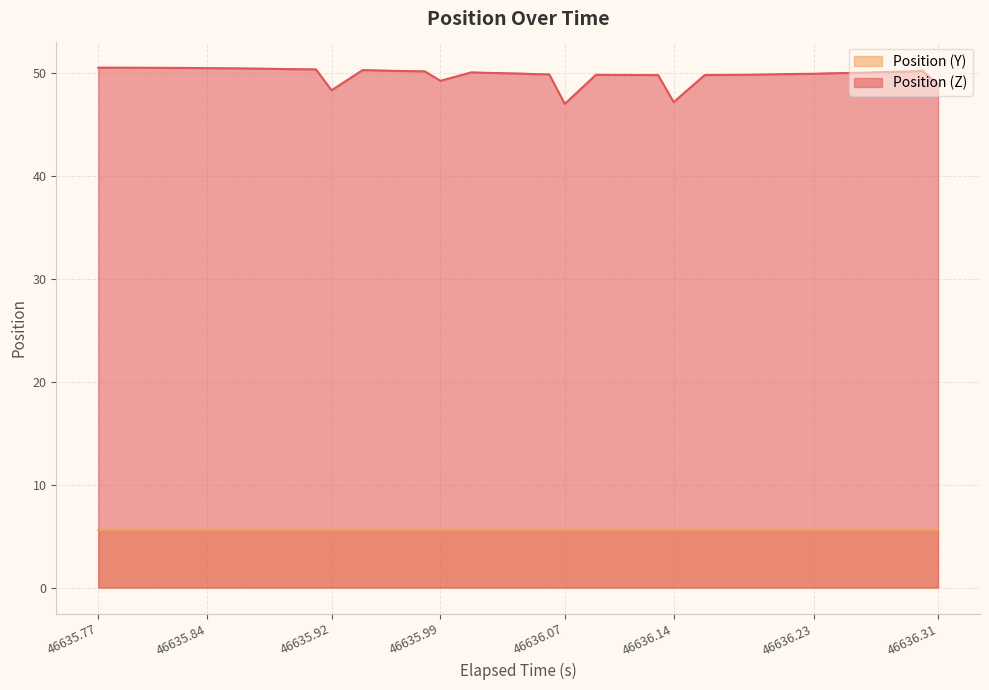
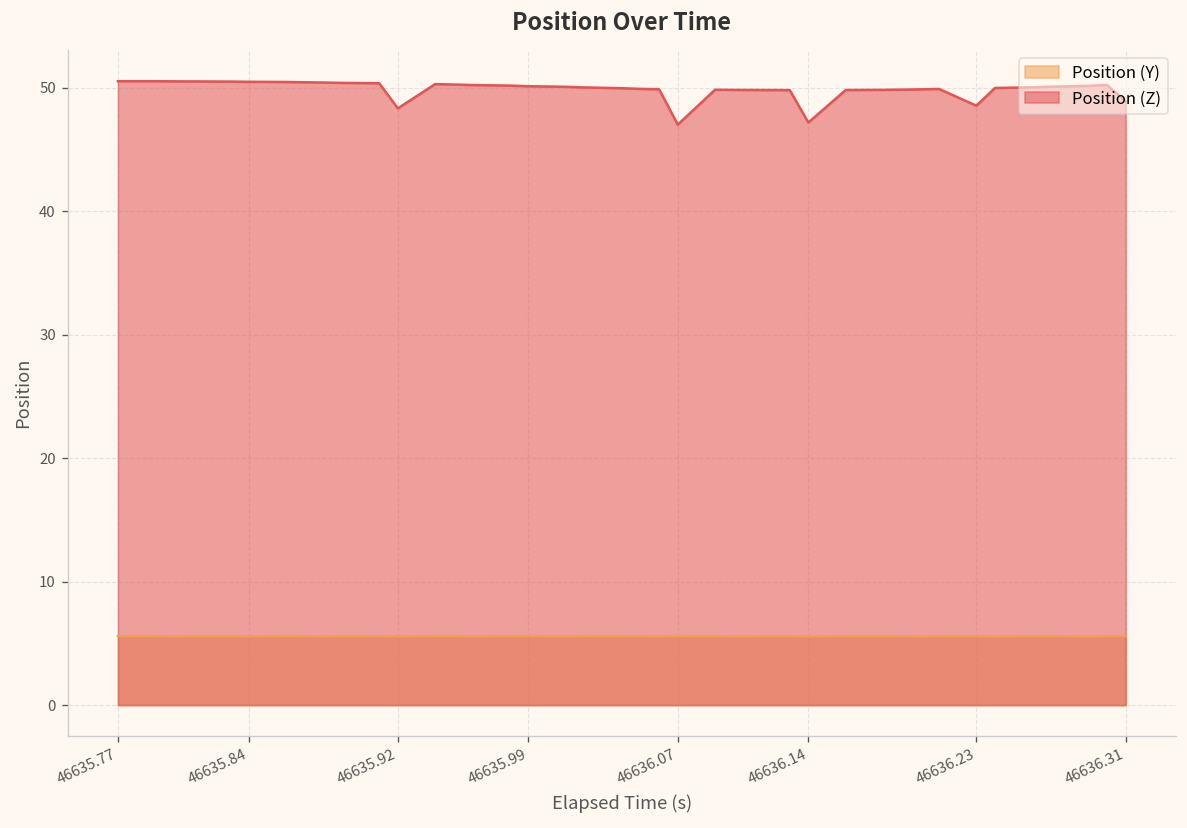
Position (Z), 46635.99: 49.3 -> 50.1
Position (Z), 46636.23: 49.9 -> 48.6
